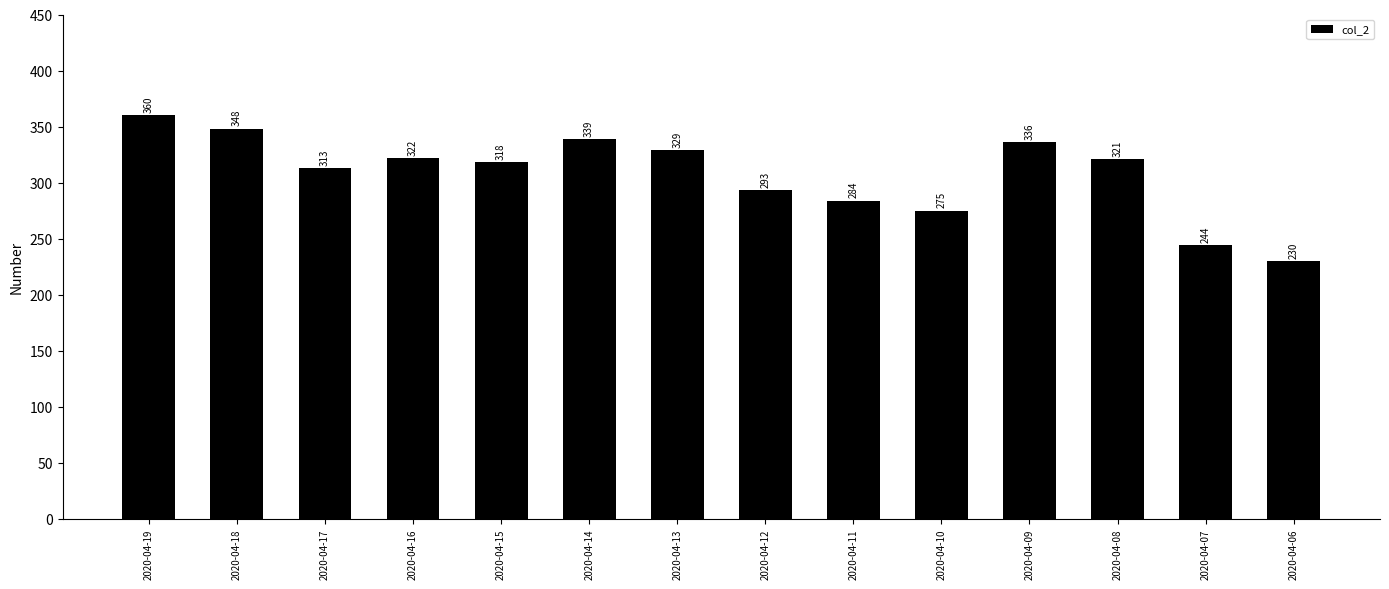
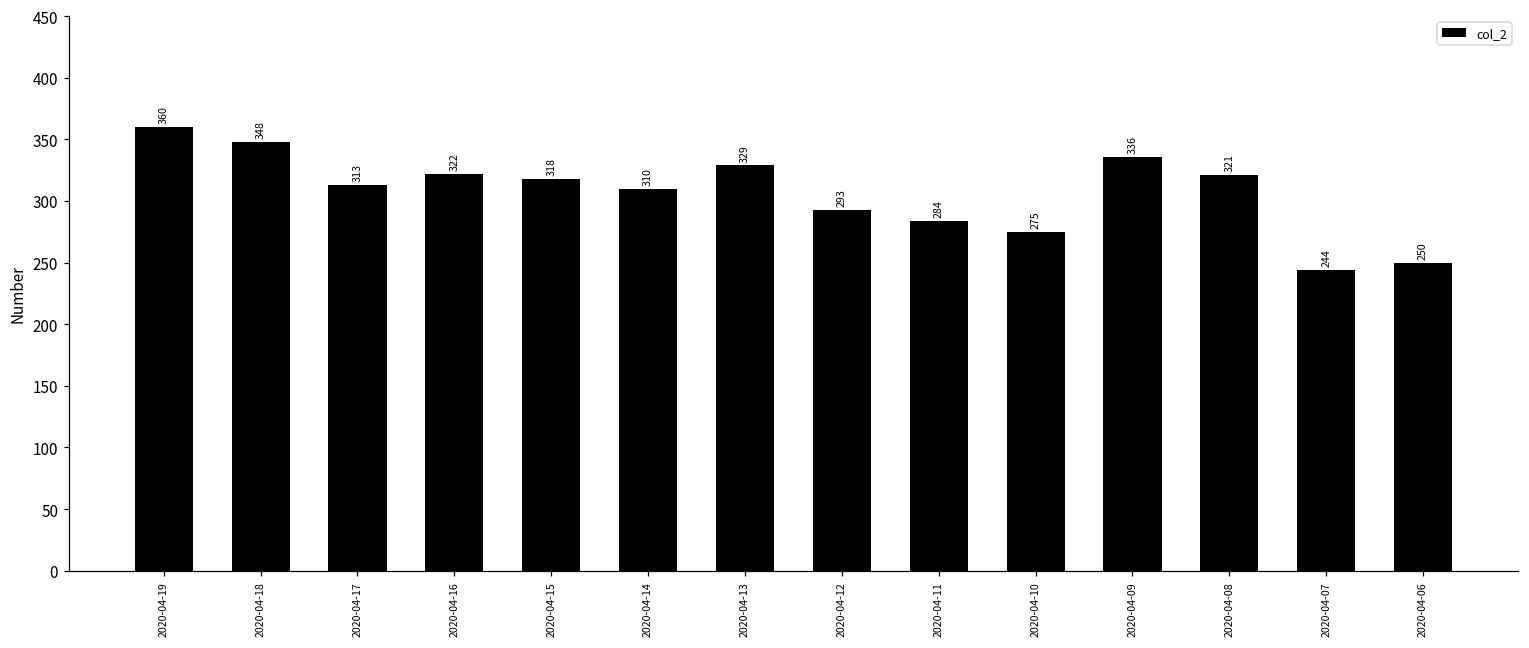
2020-04-14: 339 -> 310
2020-04-06: 230 -> 250
